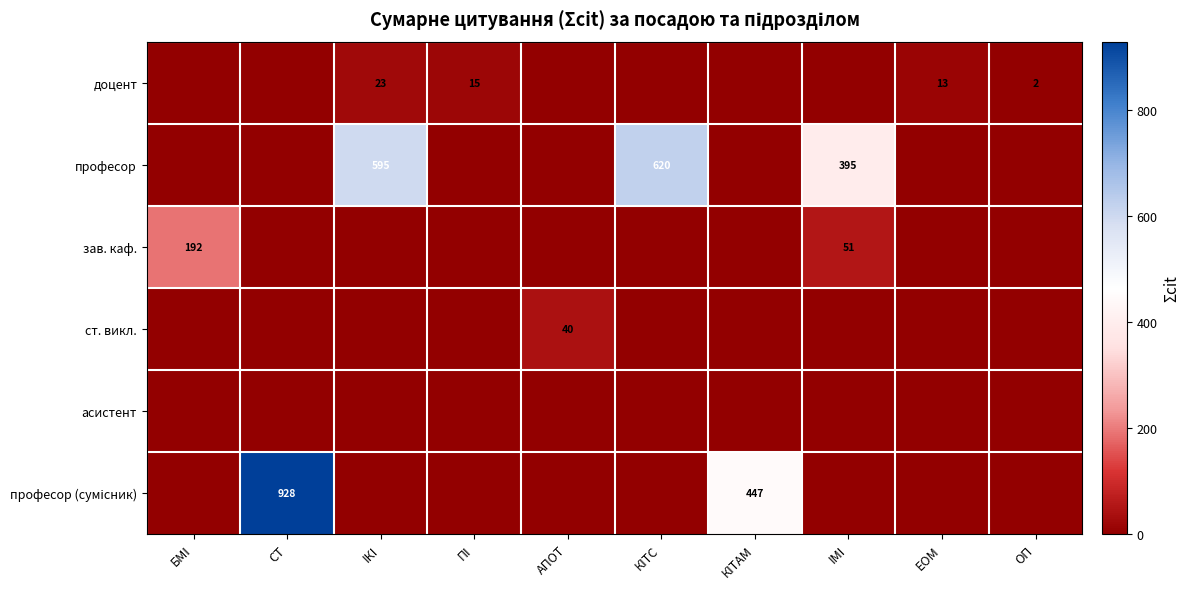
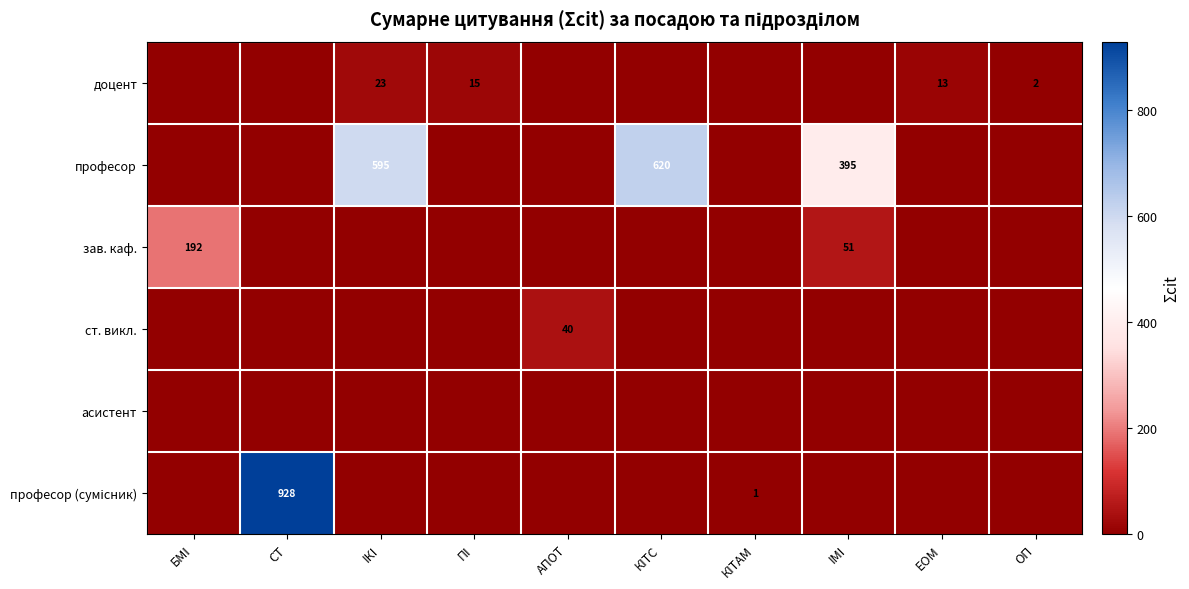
професор (сумісник), КІТАМ: 447 -> 1
